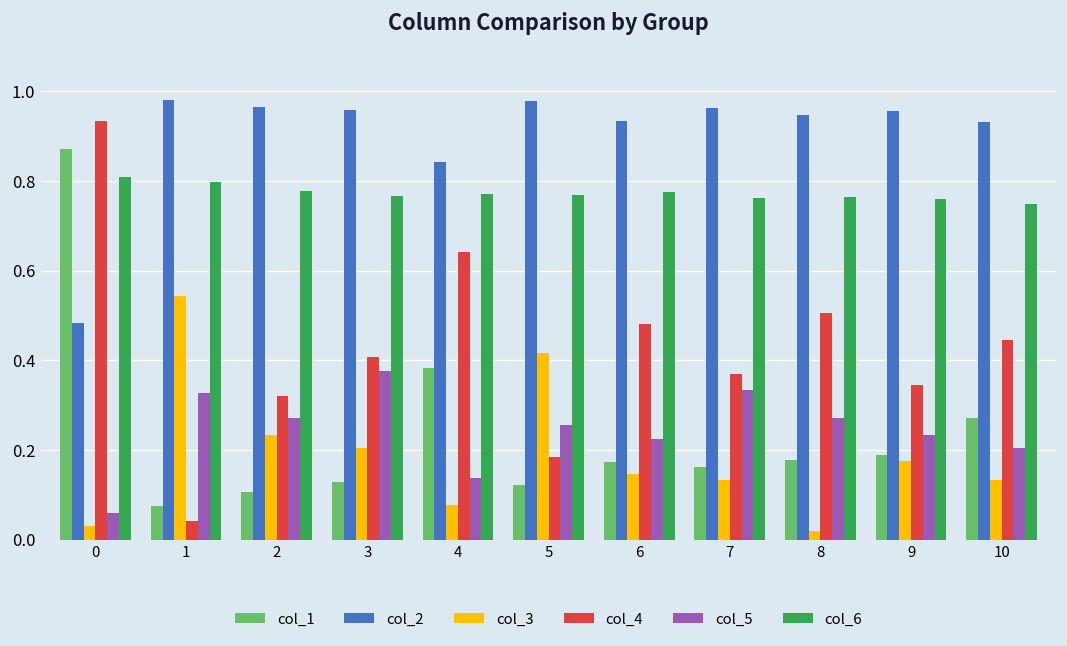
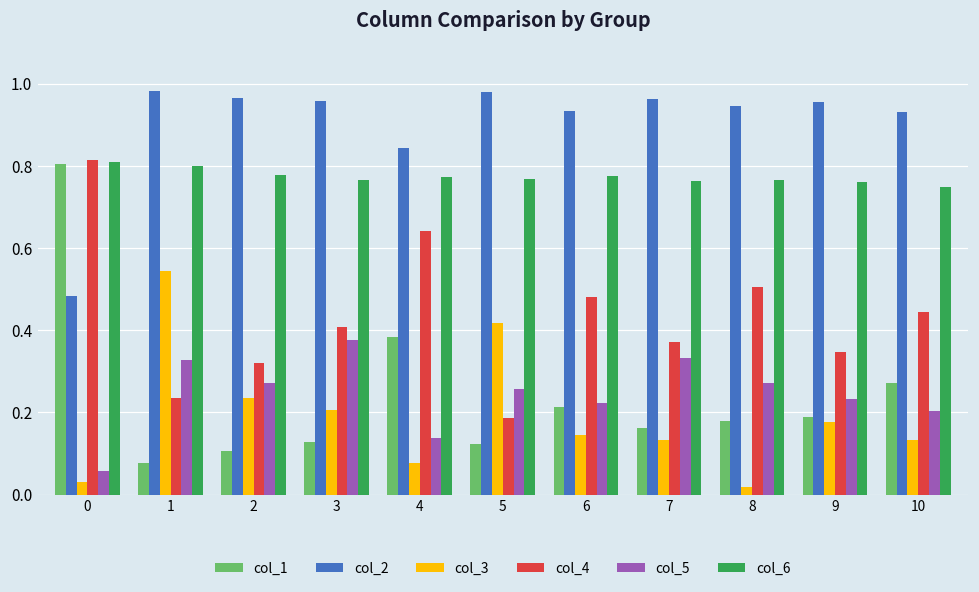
col_1, 0: 0.87 -> 0.80
col_4, 0: 0.93 -> 0.81
col_4, 1: 0.04 -> 0.23
col_1, 6: 0.17 -> 0.21
